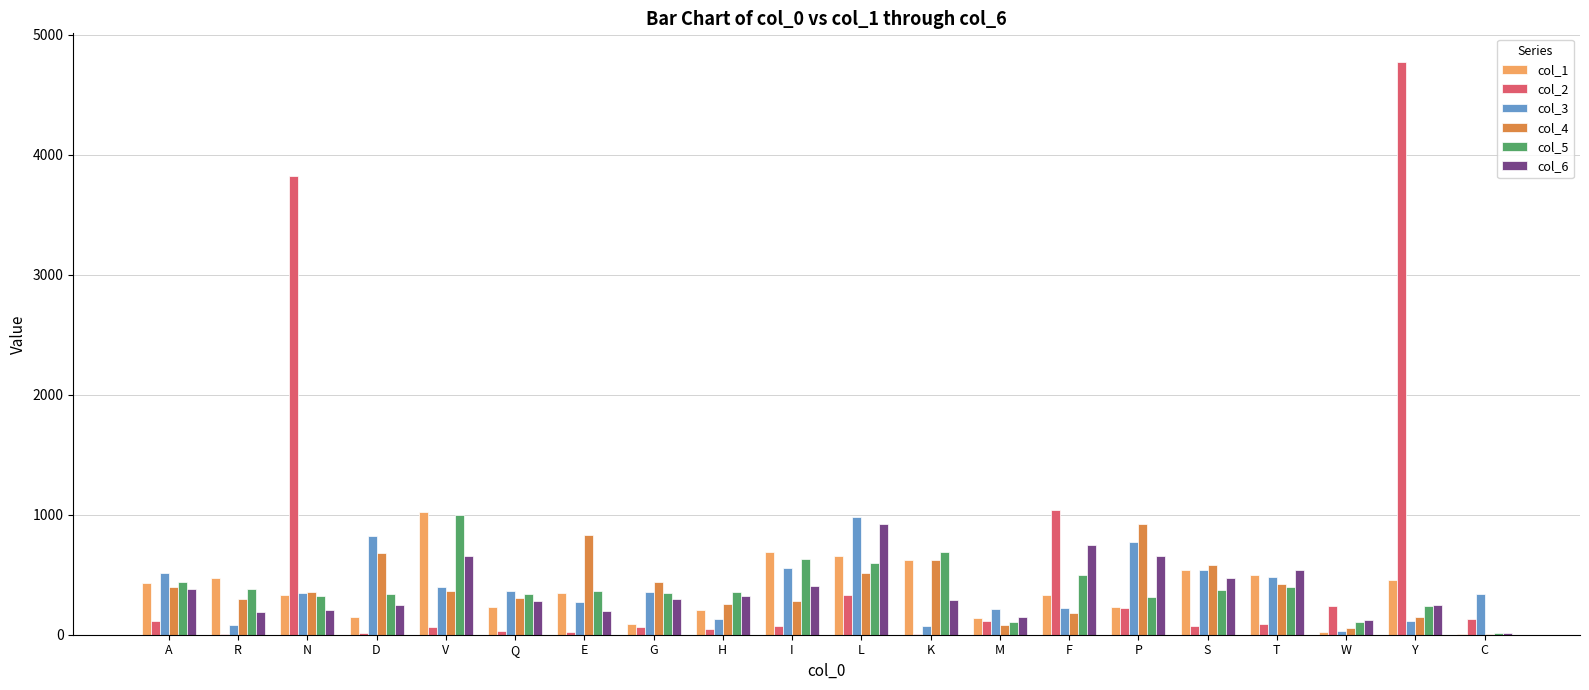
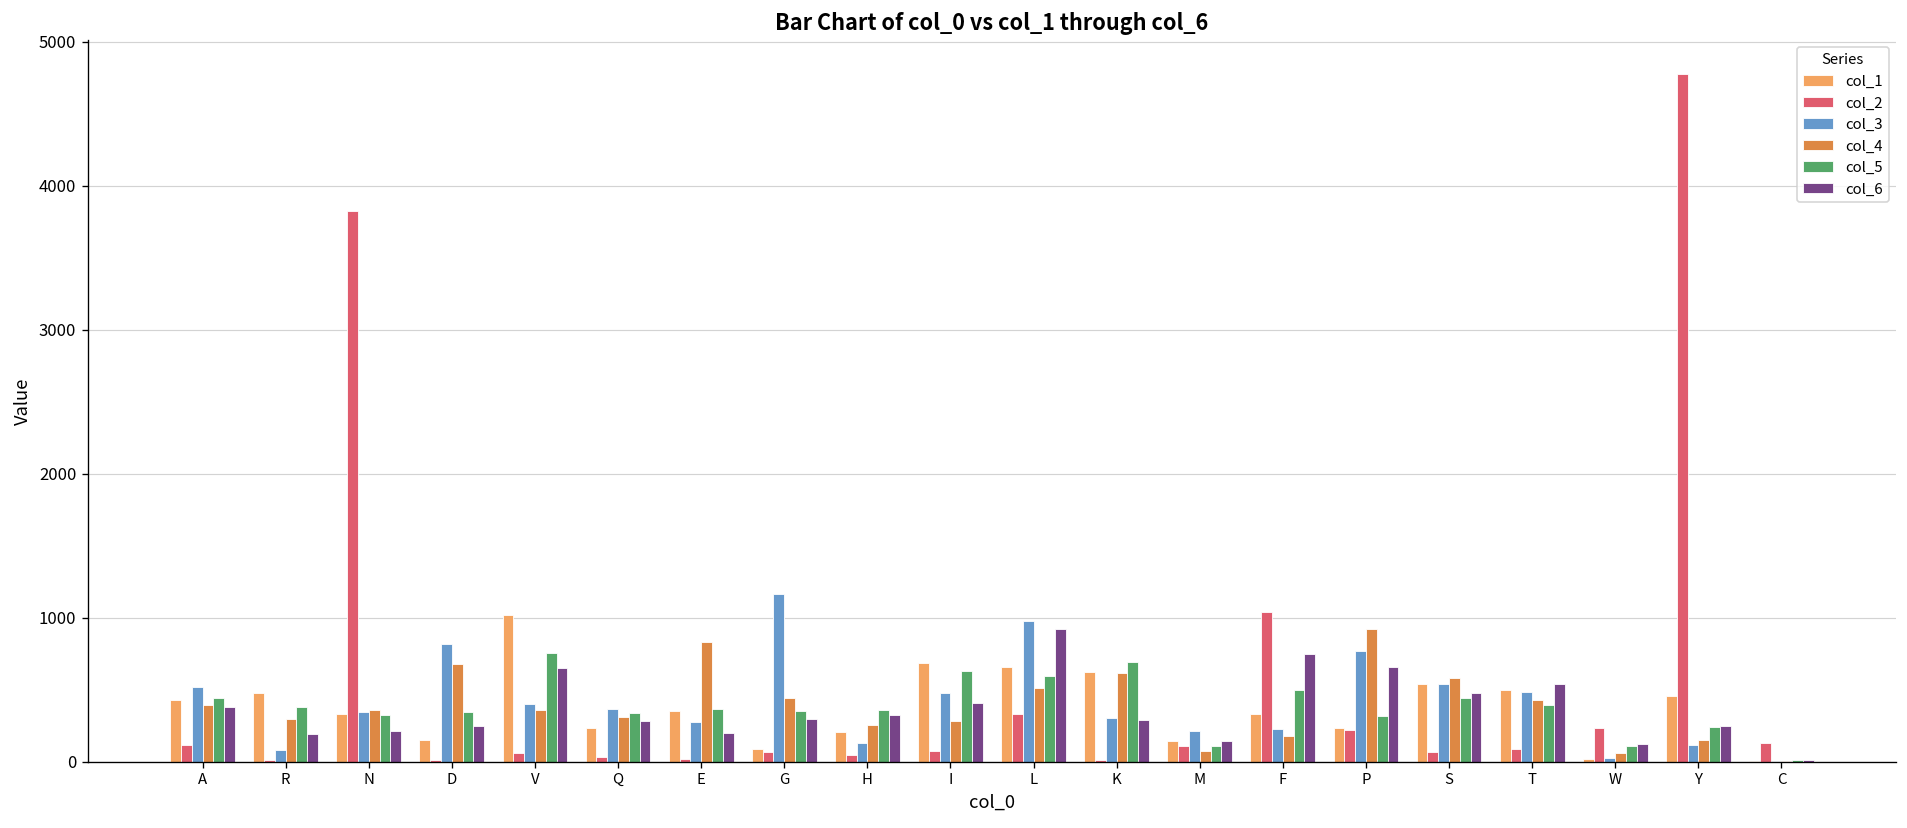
col_5, V: 1000 -> 750
col_3, G: 360 -> 1170
col_3, I: 560 -> 480
col_3, K: 70 -> 300
col_5, S: 370 -> 440
col_3, C: 340 -> 0
